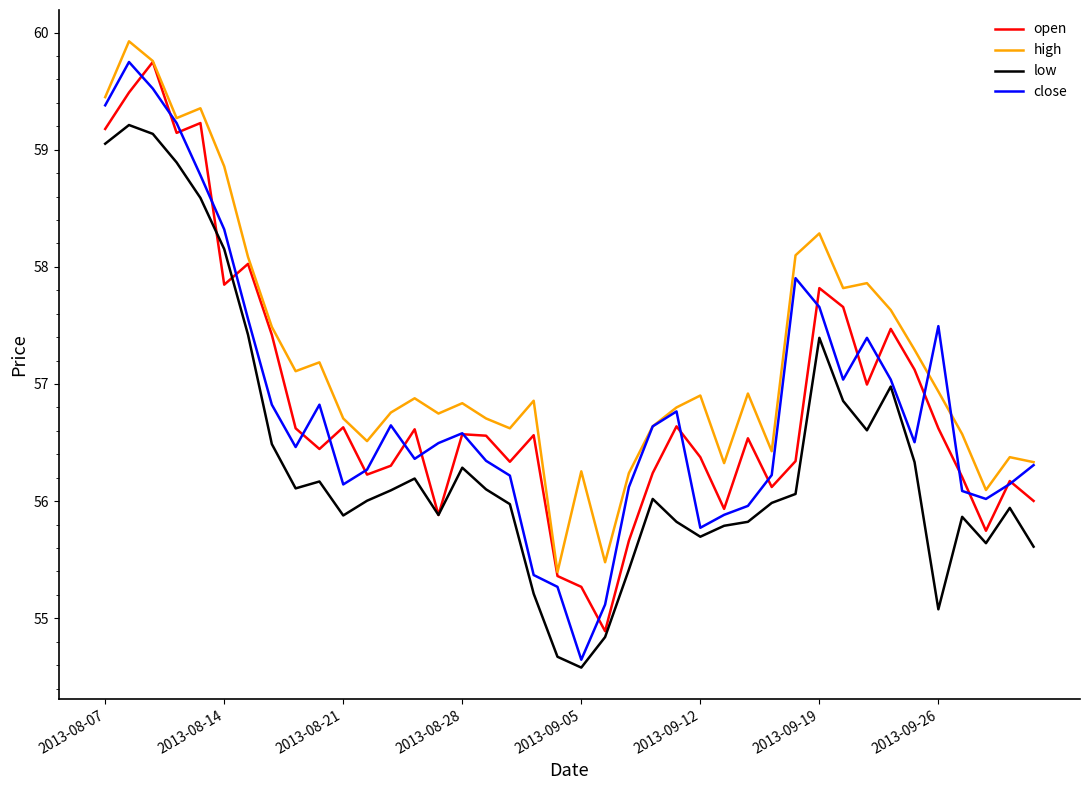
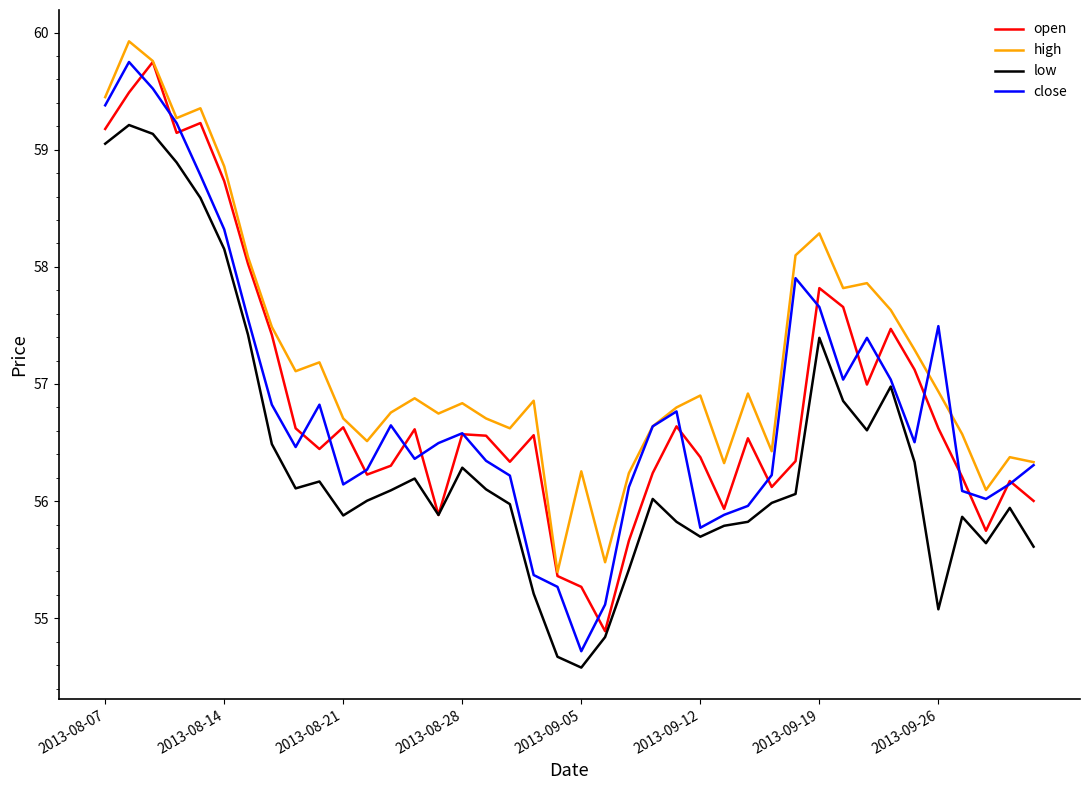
open, 2013-08-14: 57.85 -> 58.73
close, 2013-09-05: 54.65 -> 54.72
